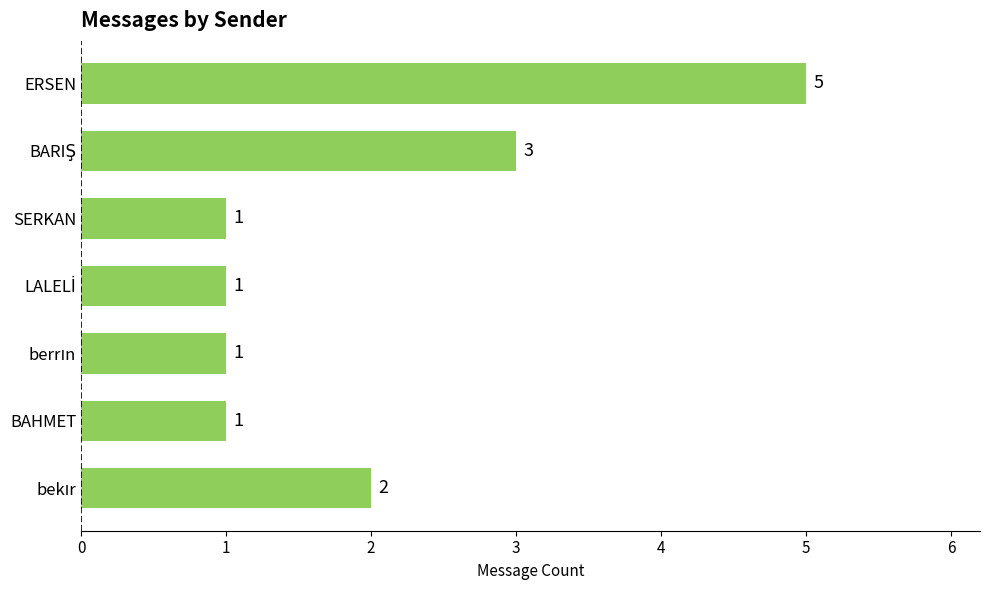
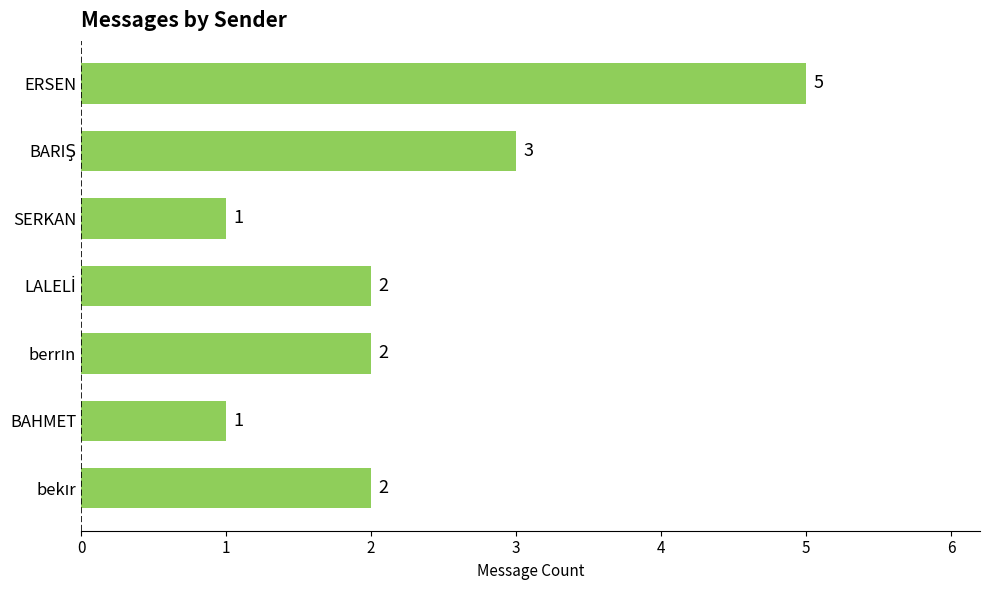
LALELİ: 1 -> 2
berrın: 1 -> 2
